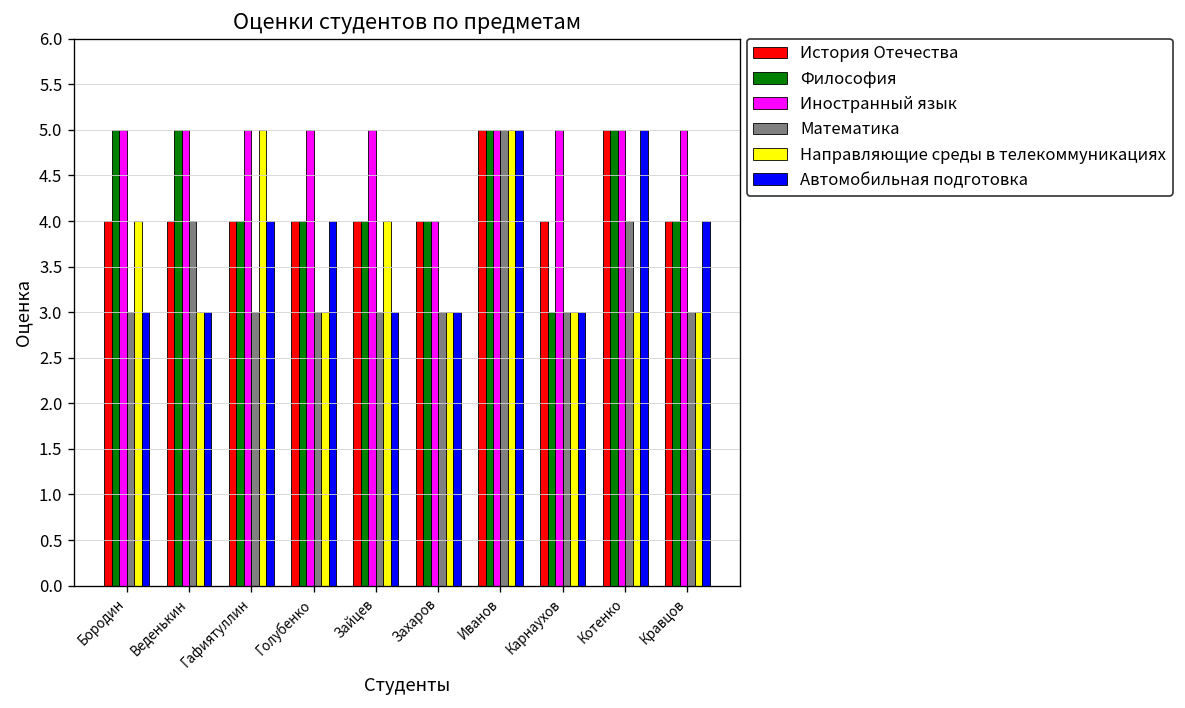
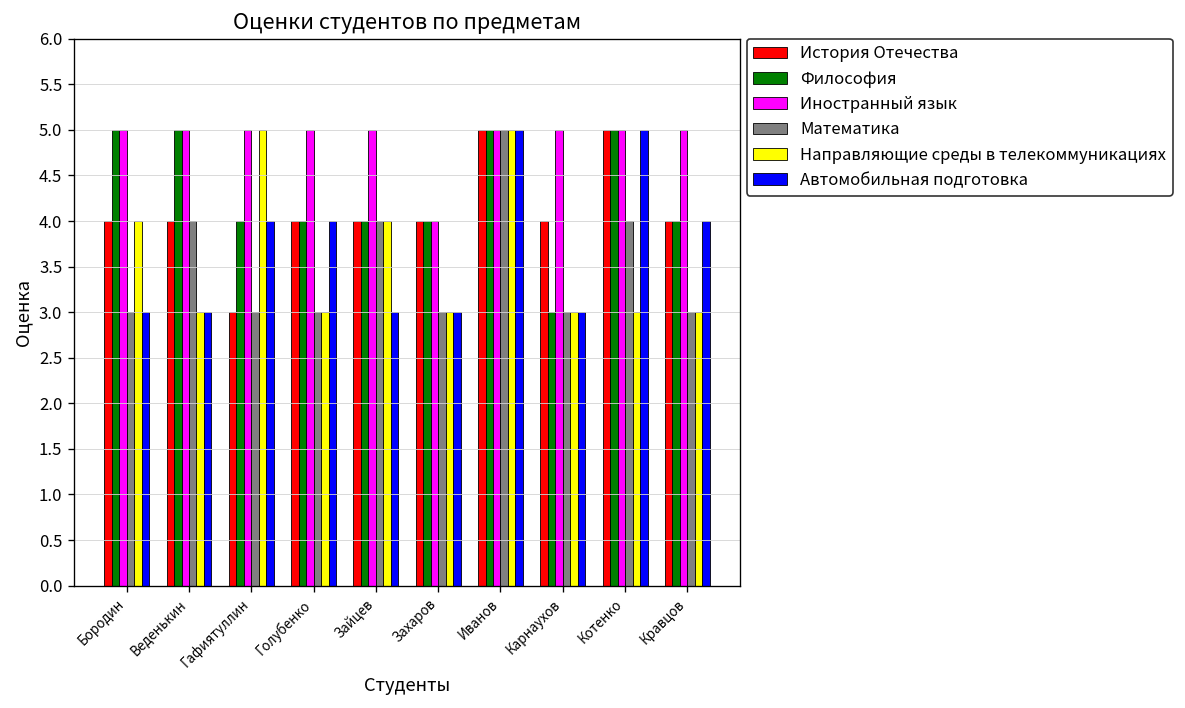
История Отечества, Гафиятуллин: 4 -> 3
Математика, Зайцев: 3 -> 4
